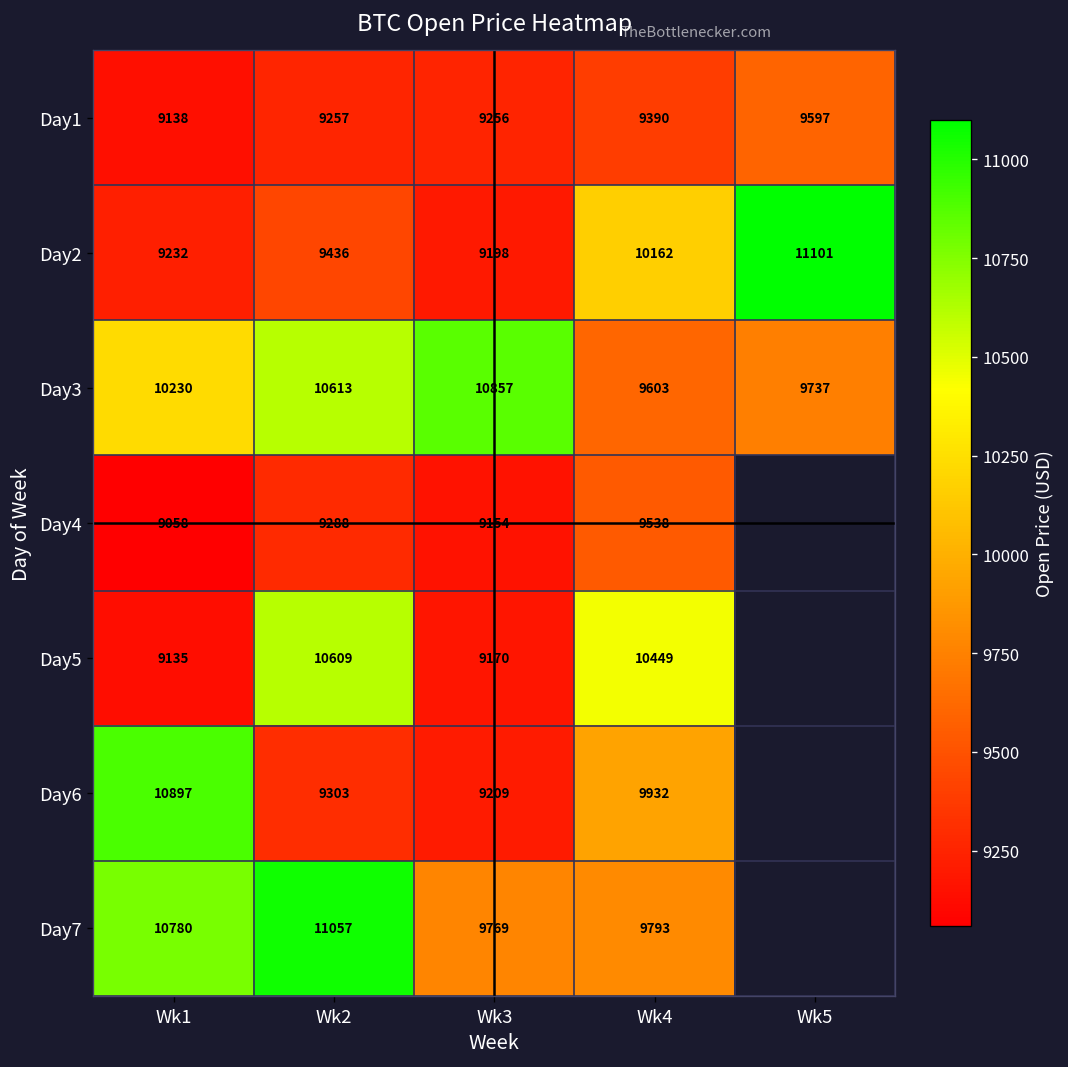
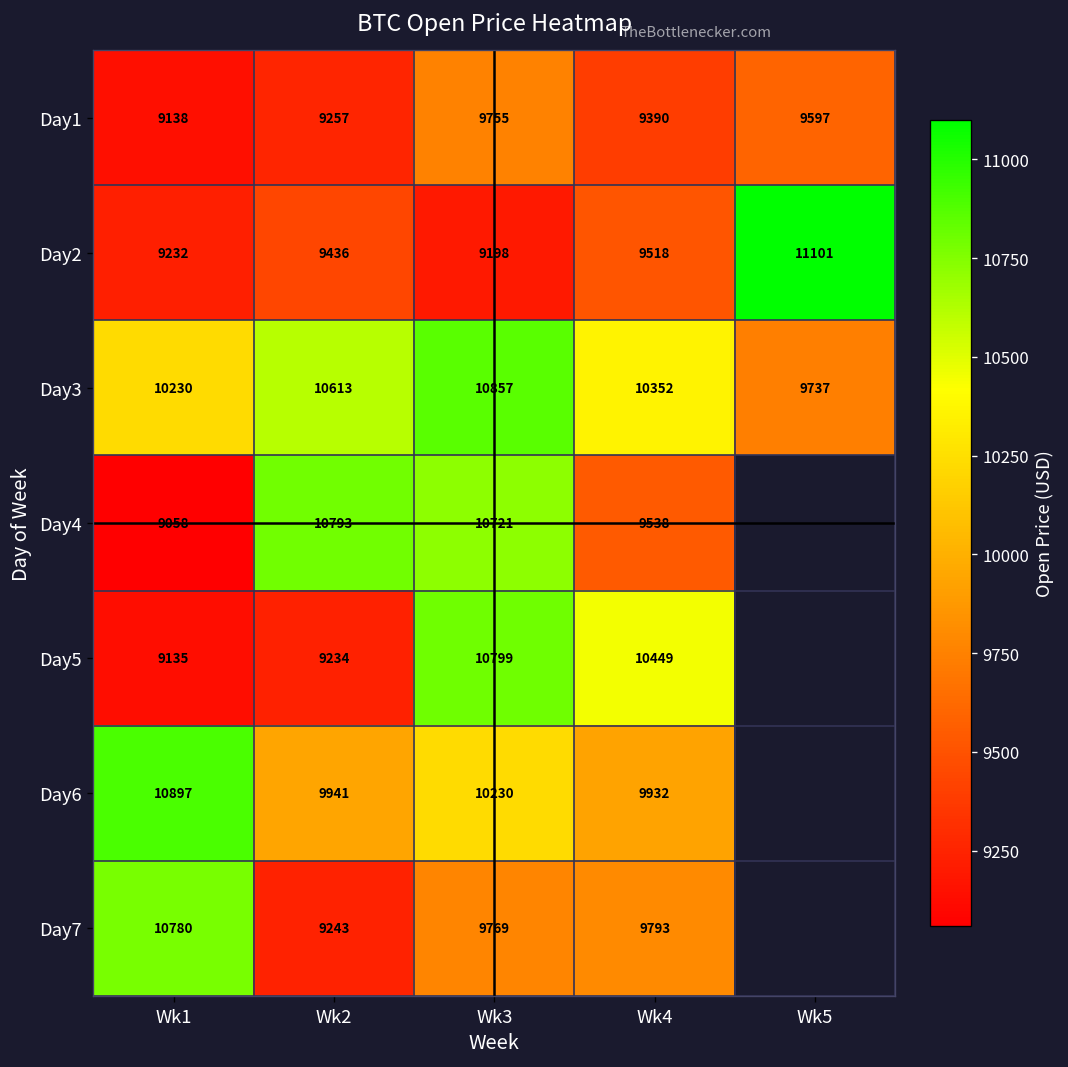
Day1, Wk3: 9256 -> 9755
Day2, Wk4: 10162 -> 9518
Day3, Wk4: 9603 -> 10352
Day4, Wk2: 9288 -> 10793
Day4, Wk3: 9154 -> 10721
Day5, Wk2: 10609 -> 9234
Day5, Wk3: 9170 -> 10799
Day6, Wk2: 9303 -> 9941
Day6, Wk3: 9209 -> 10230
Day7, Wk2: 11057 -> 9243
